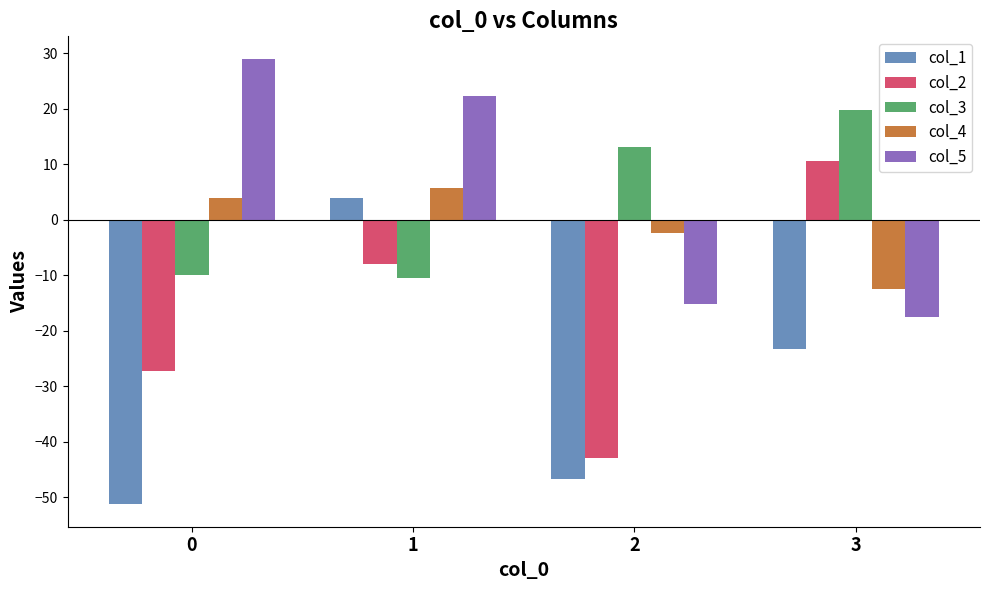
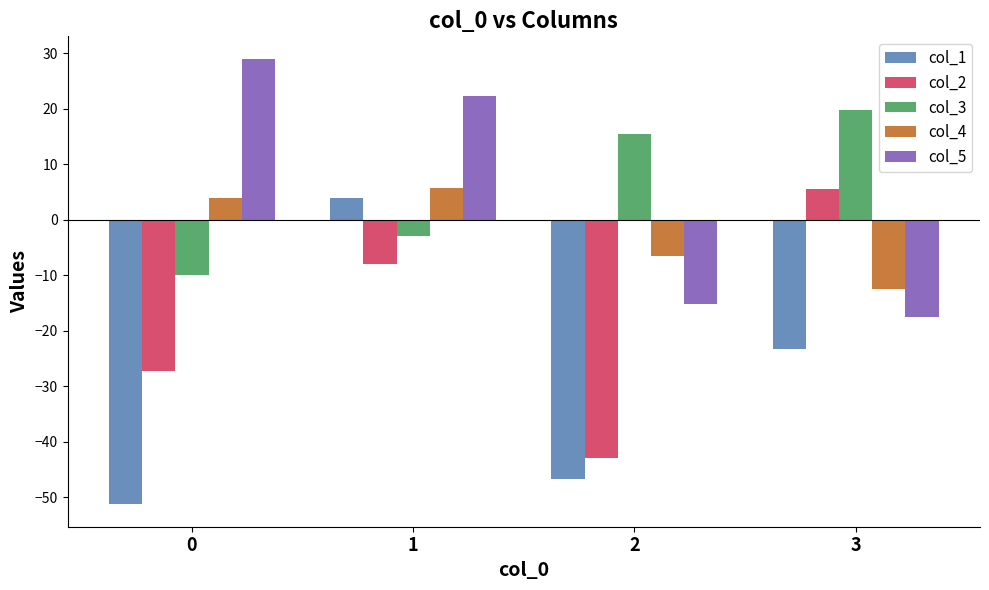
col_3, 1: -11 -> -3
col_3, 2: 13 -> 15
col_4, 2: -2 -> -7
col_2, 3: 11 -> 6
